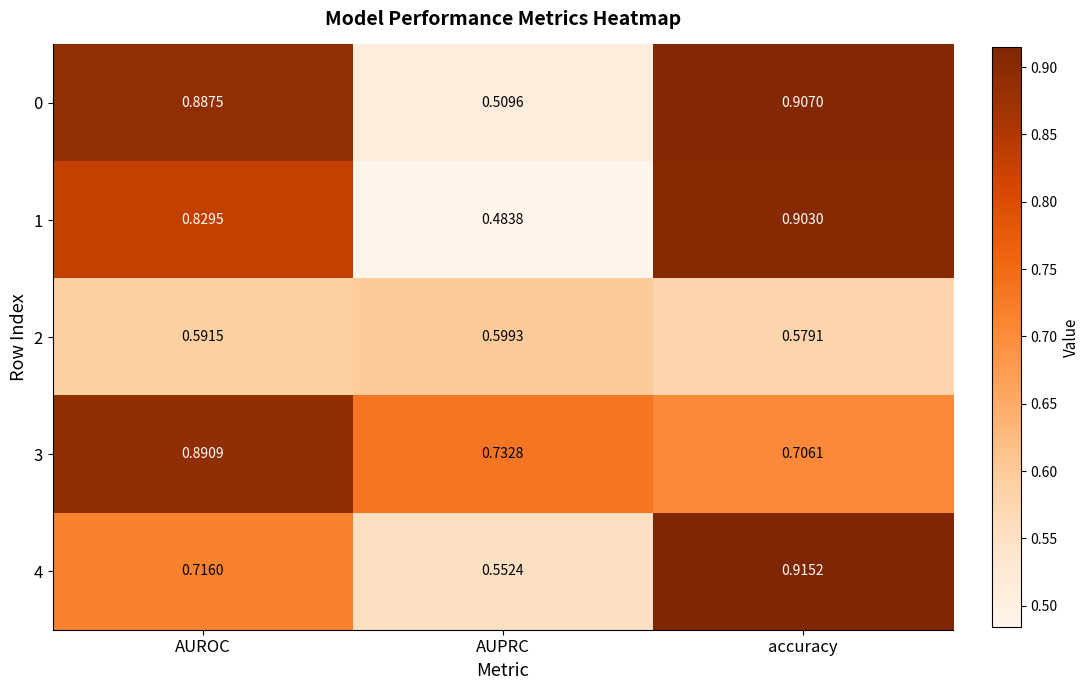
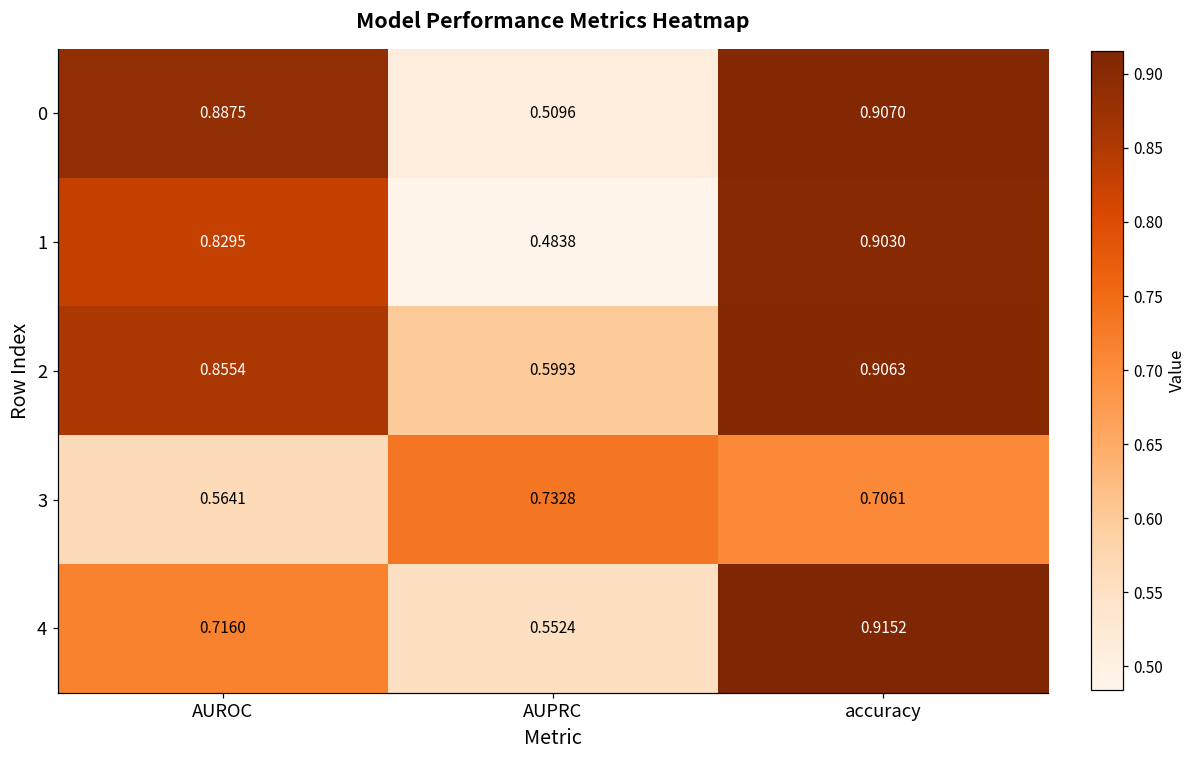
2, AUROC: 0.5915 -> 0.8554
2, accuracy: 0.5791 -> 0.9063
3, AUROC: 0.8909 -> 0.5641
